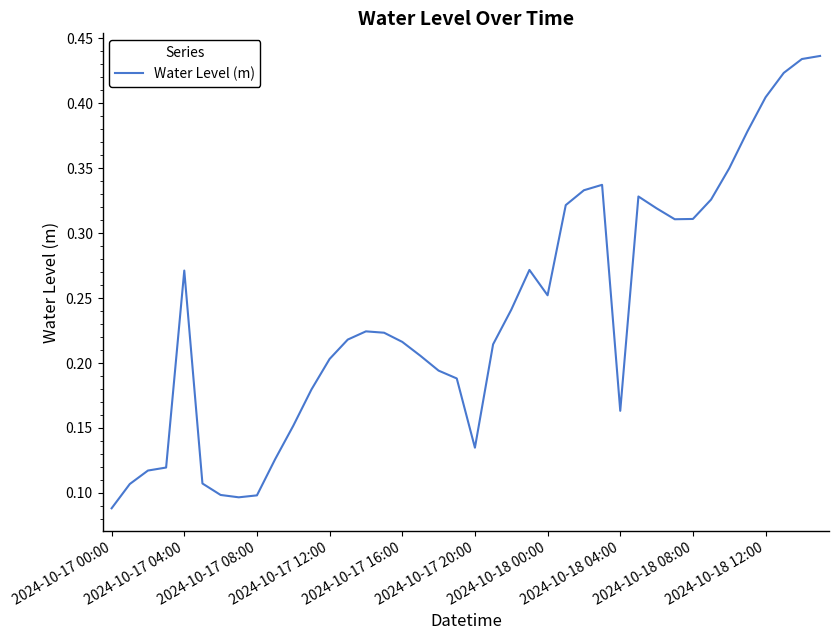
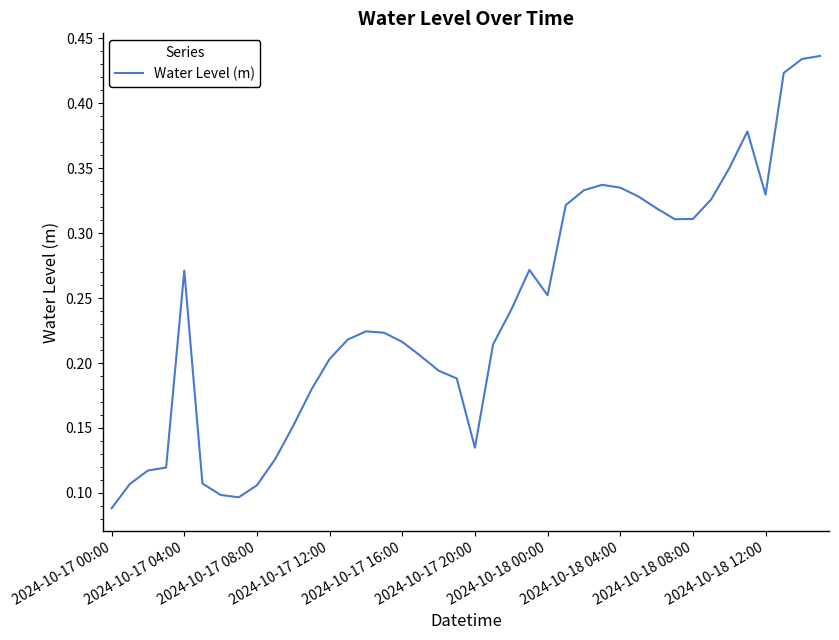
2024-10-17 08:00: 0.098 -> 0.106
2024-10-18 04:00: 0.163 -> 0.335
2024-10-18 12:00: 0.405 -> 0.330
